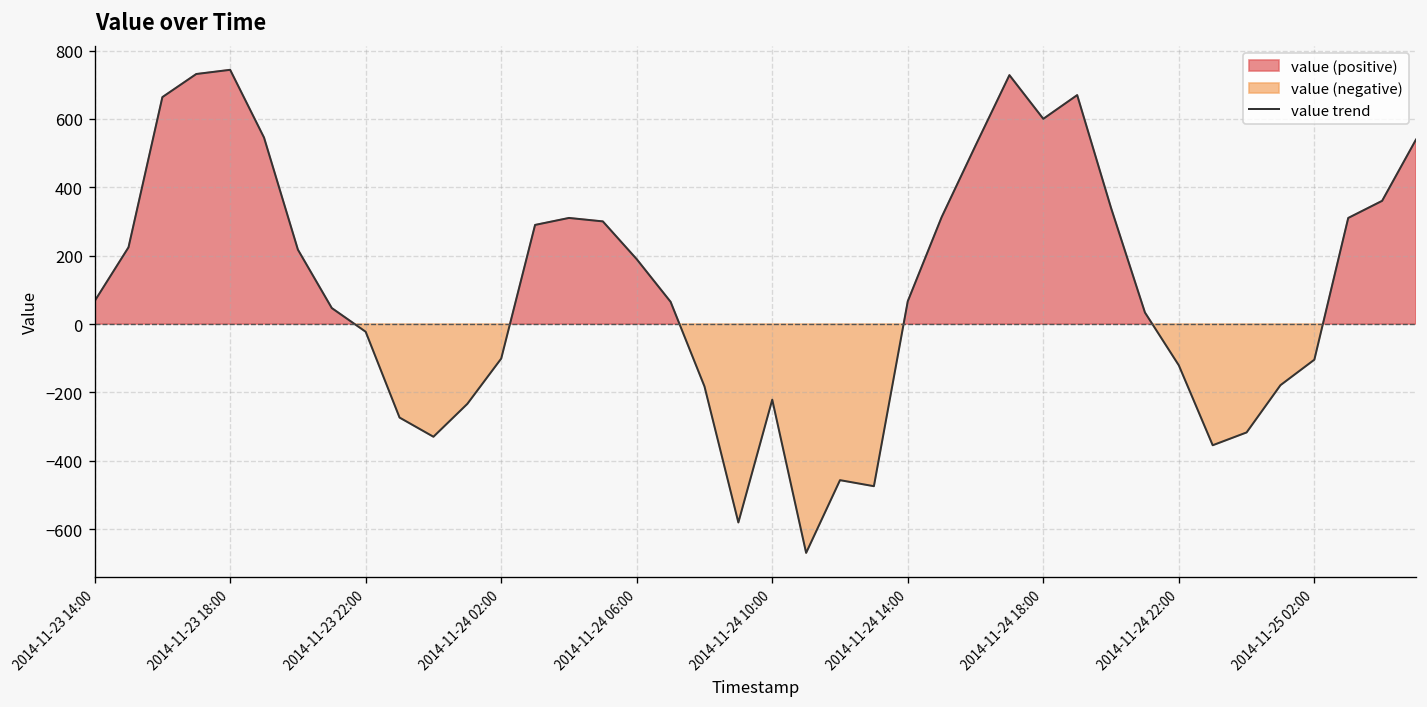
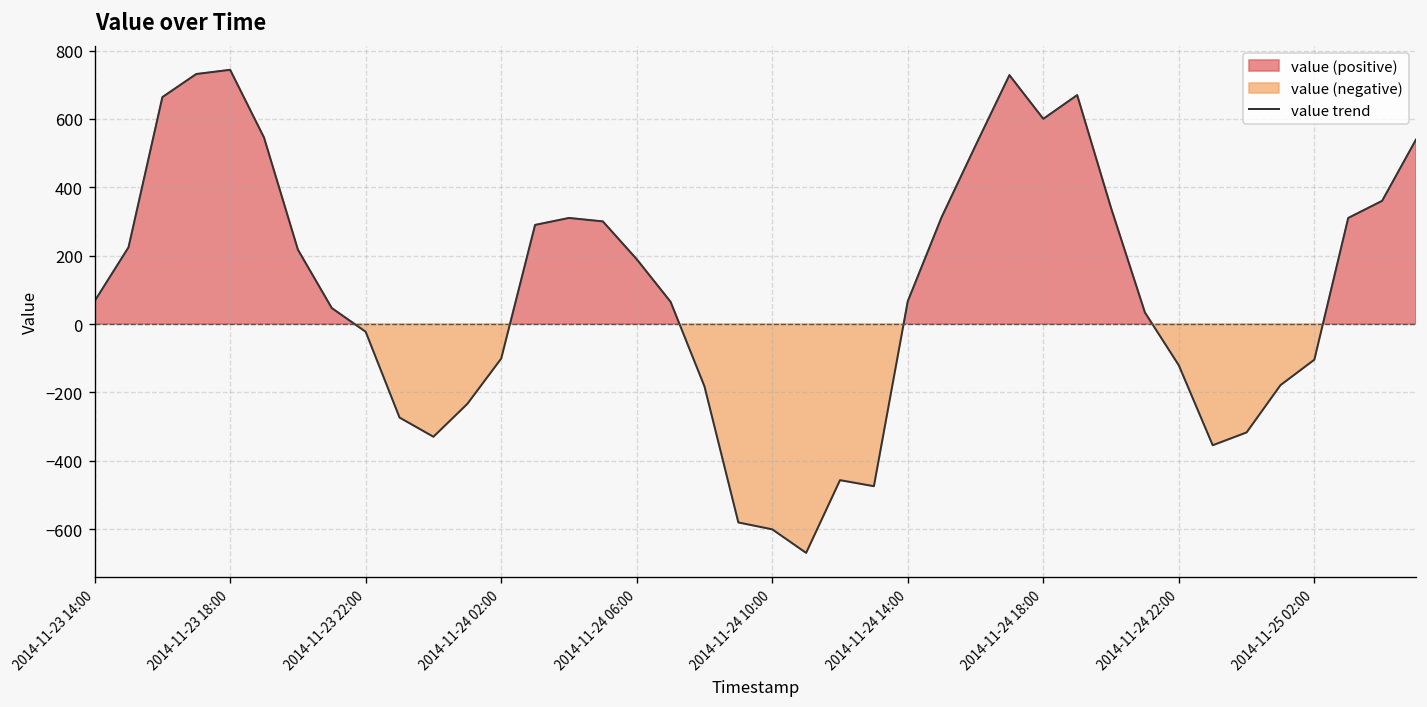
2014-11-24 10:00: -220 -> -600
